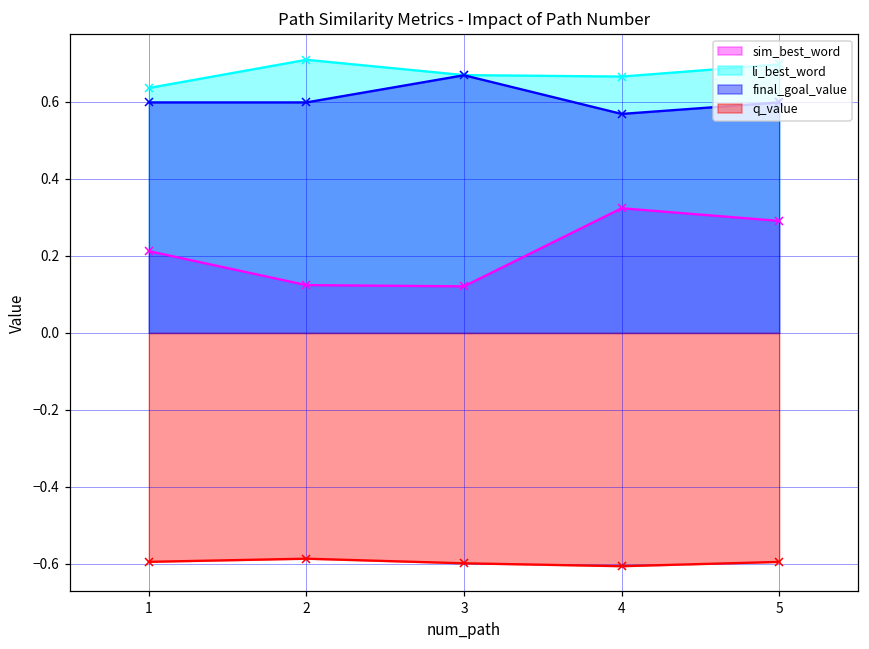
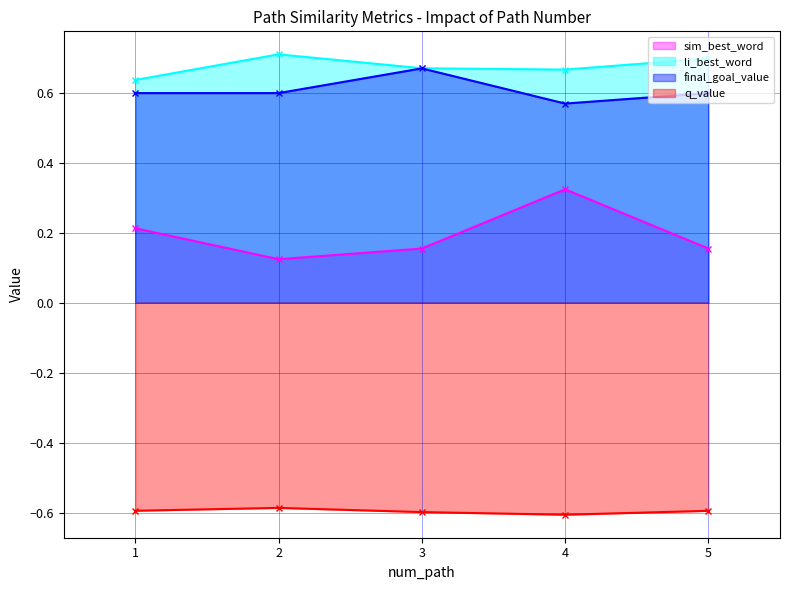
sim_best_word, 3: 0.12 -> 0.15
sim_best_word, 5: 0.29 -> 0.15
